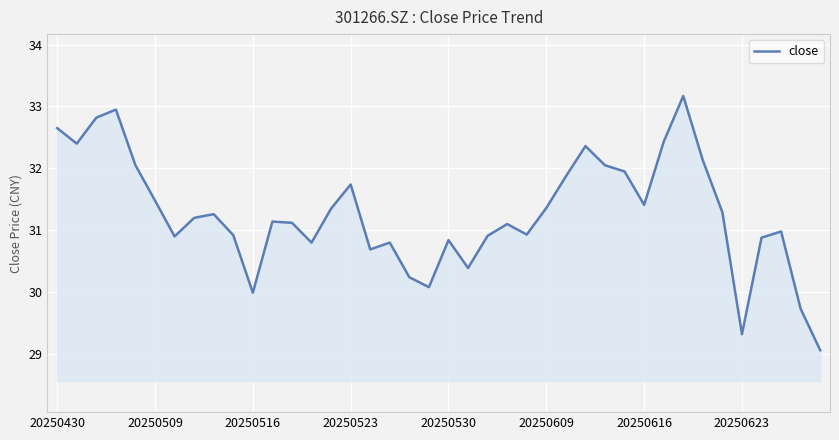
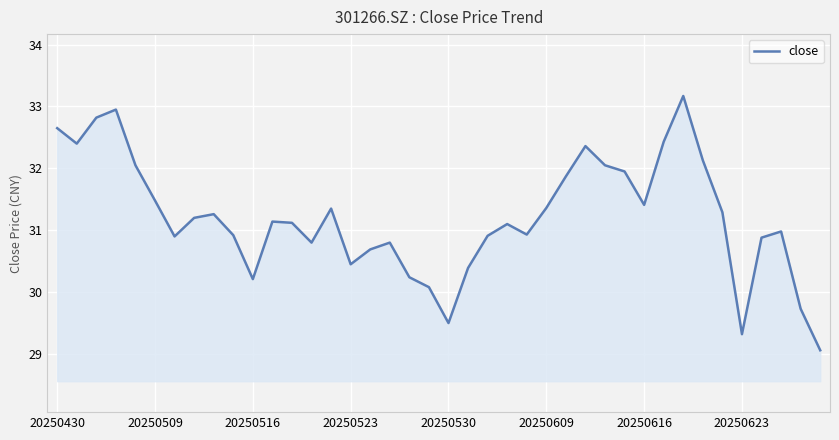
20250516: 30.0 -> 30.2
20250523: 31.7 -> 30.5
20250530: 30.8 -> 29.5
